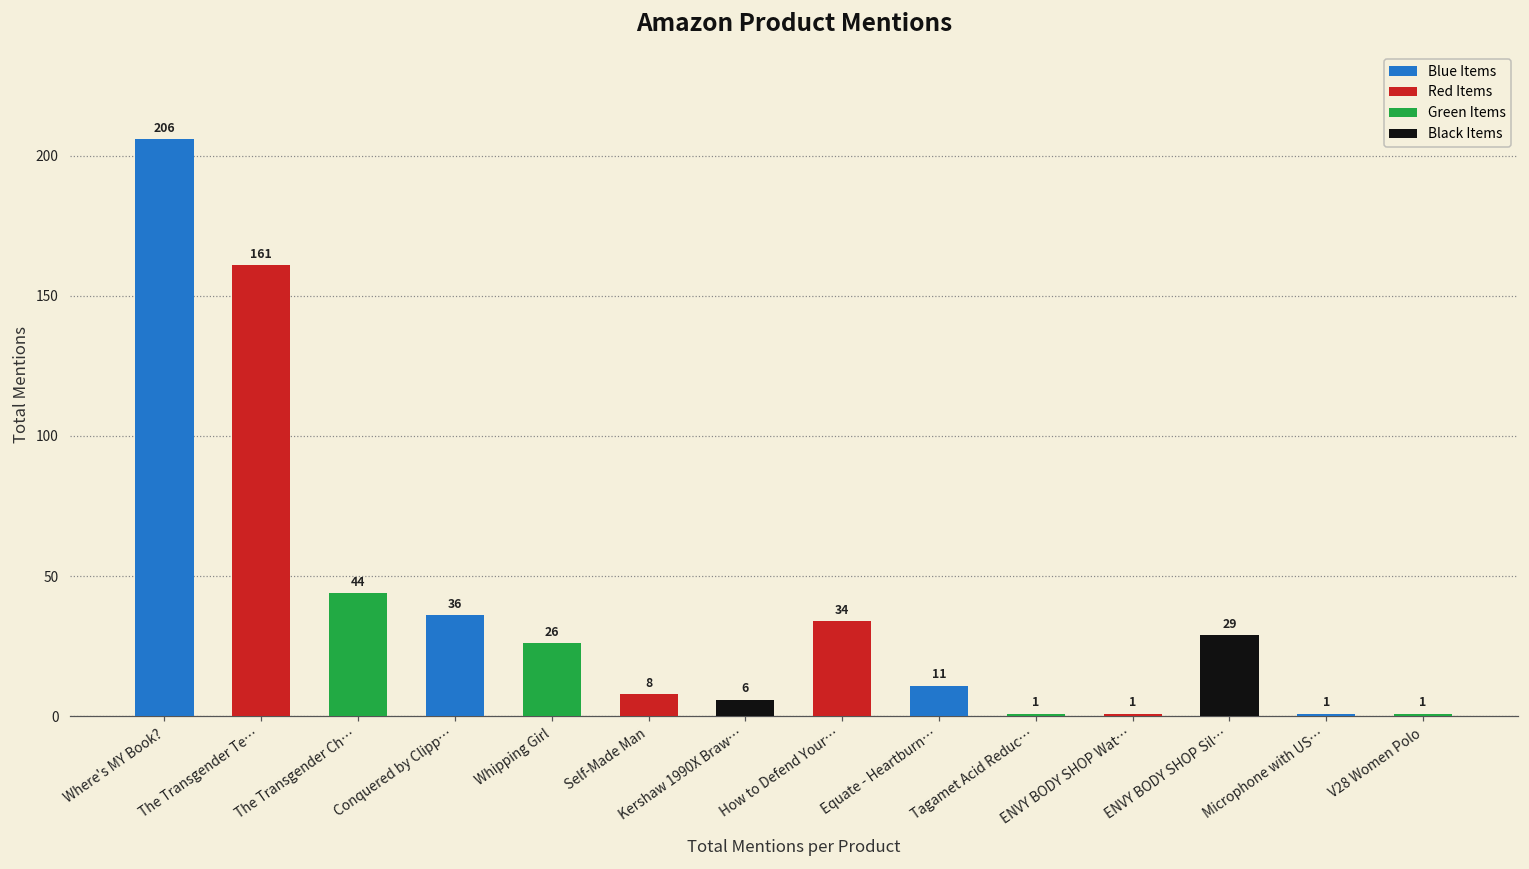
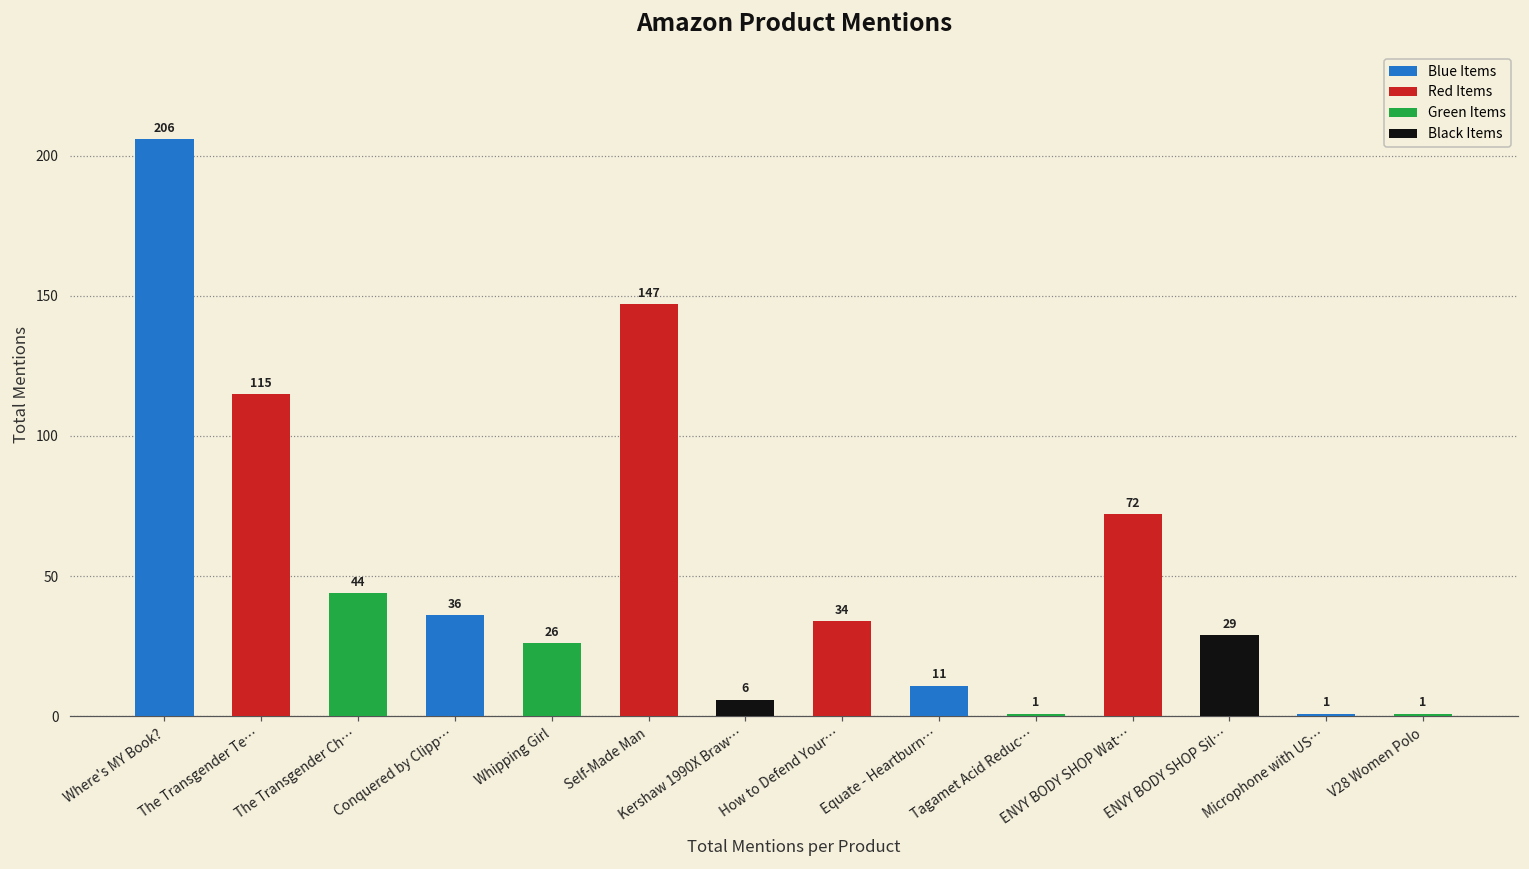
The Transgender Te…: 161 -> 115
Self-Made Man: 8 -> 147
ENVY BODY SHOP Wat…: 1 -> 72
